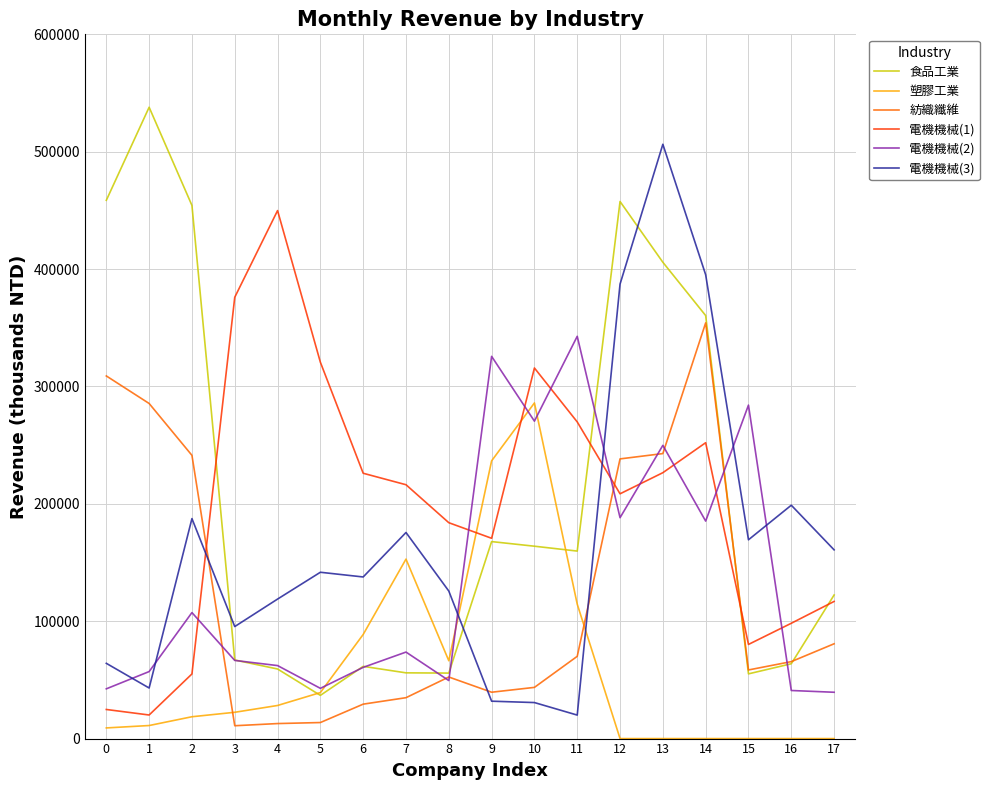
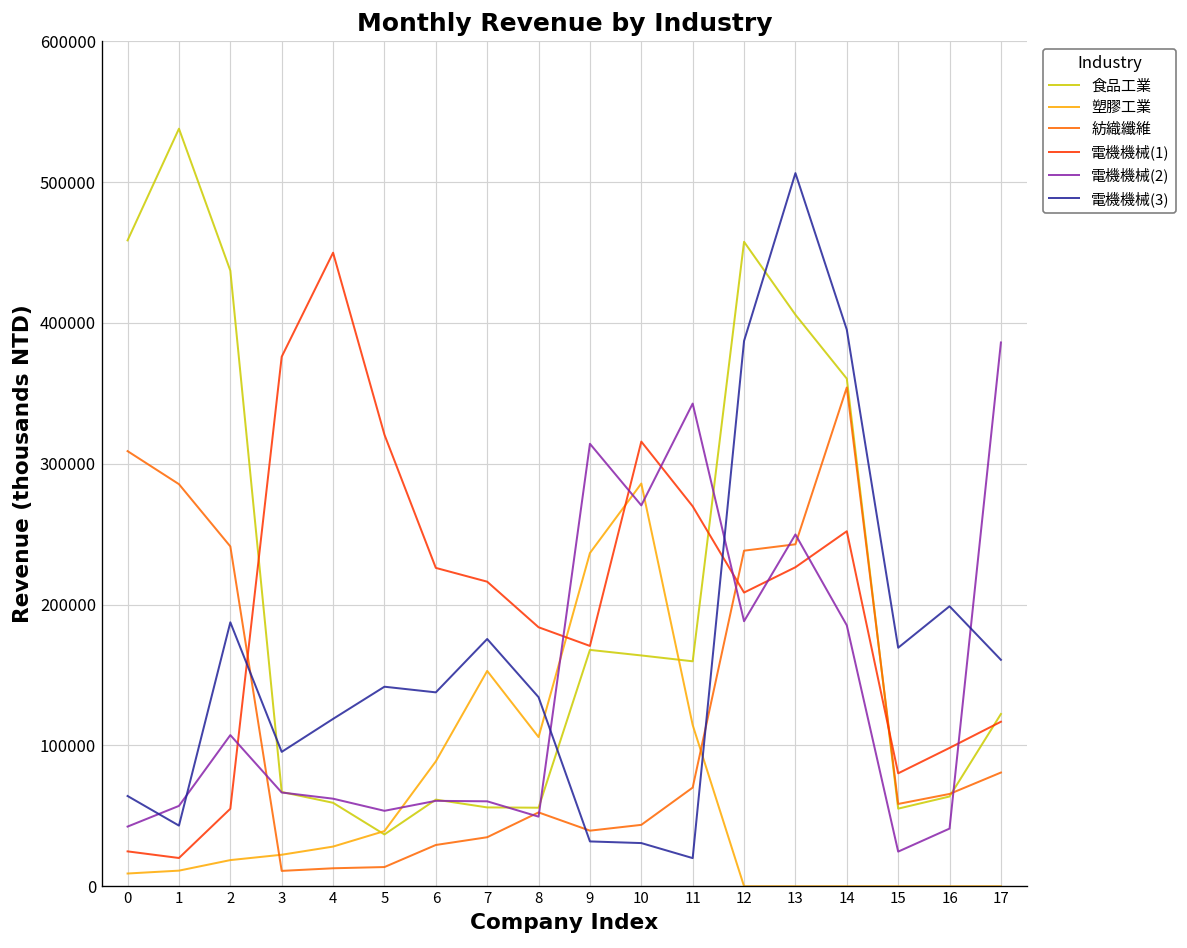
食品工業, 2: 454000 -> 437000
電機機械(2), 5: 43000 -> 54000
電機機械(2), 7: 74000 -> 60000
塑膠工業, 8: 66000 -> 106000
電機機械(3), 8: 126000 -> 134000
電機機械(2), 9: 326000 -> 314000
電機機械(2), 15: 284000 -> 25000
電機機械(2), 17: 39000 -> 386000
